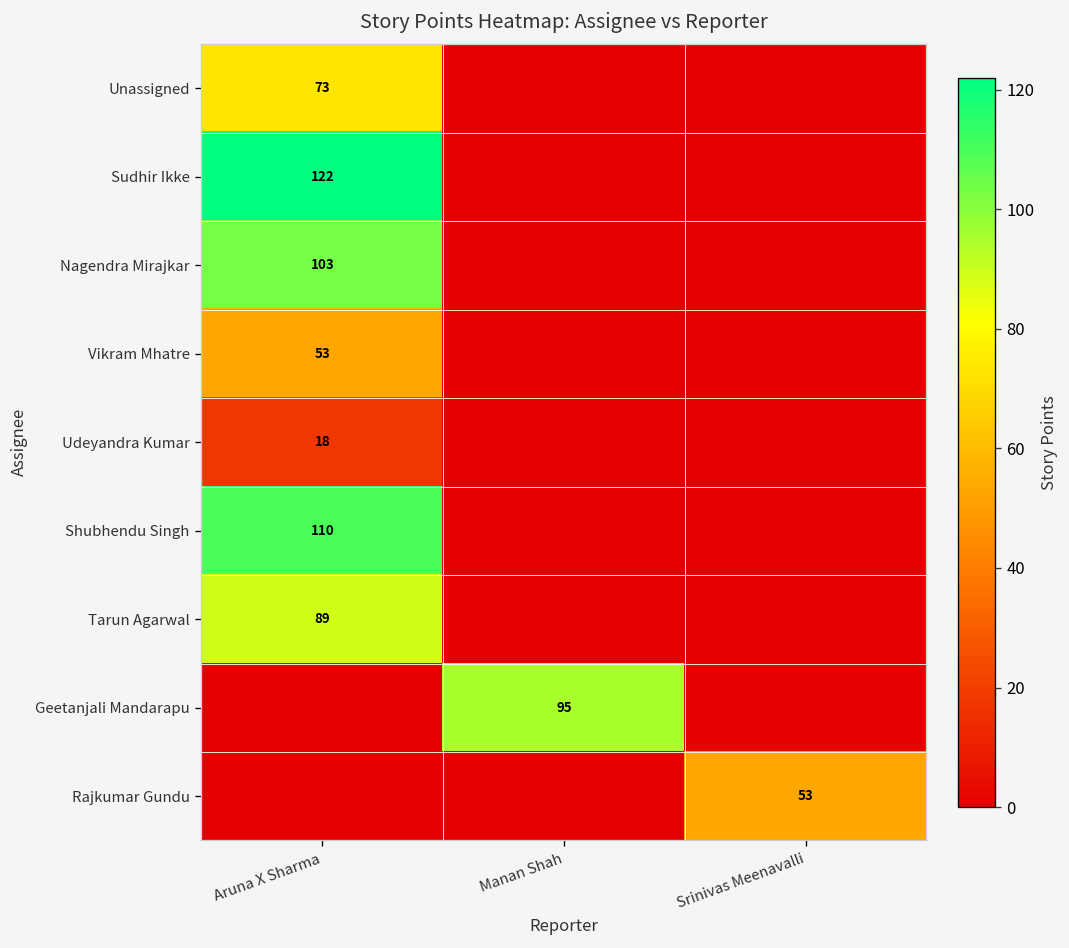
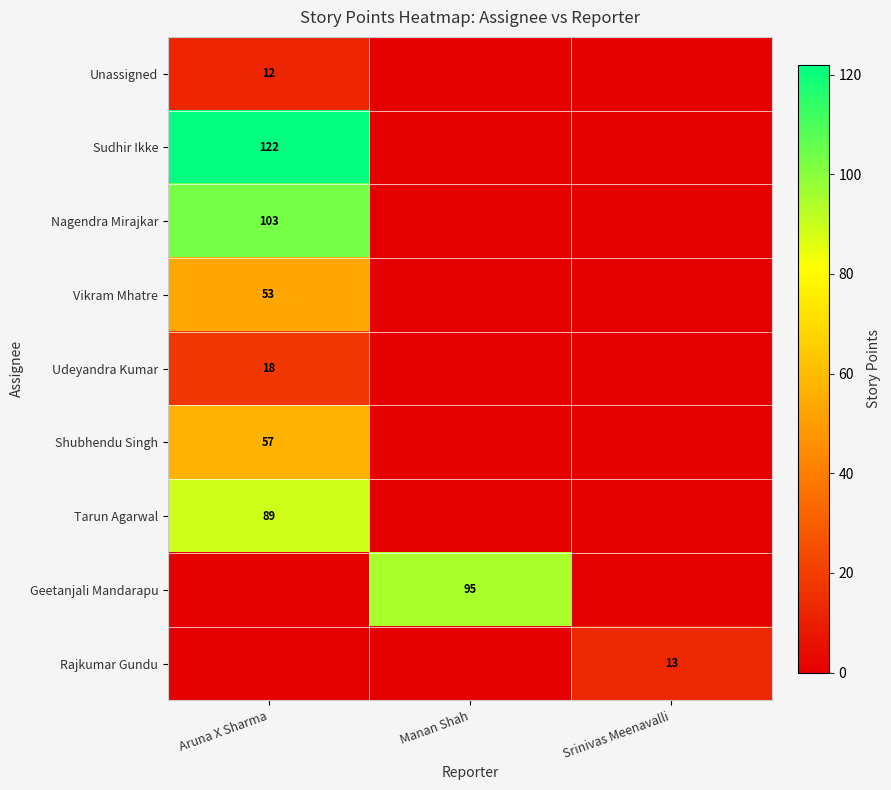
Unassigned, Aruna X Sharma: 73 -> 12
Shubhendu Singh, Aruna X Sharma: 110 -> 57
Rajkumar Gundu, Srinivas Meenavalli: 53 -> 13
